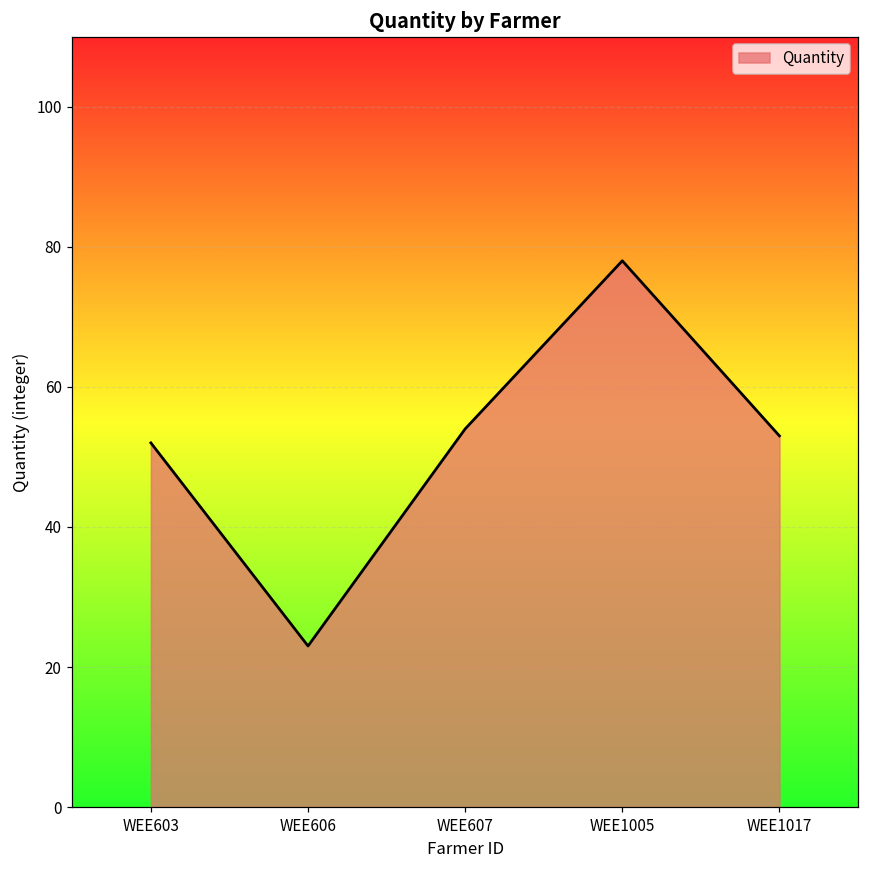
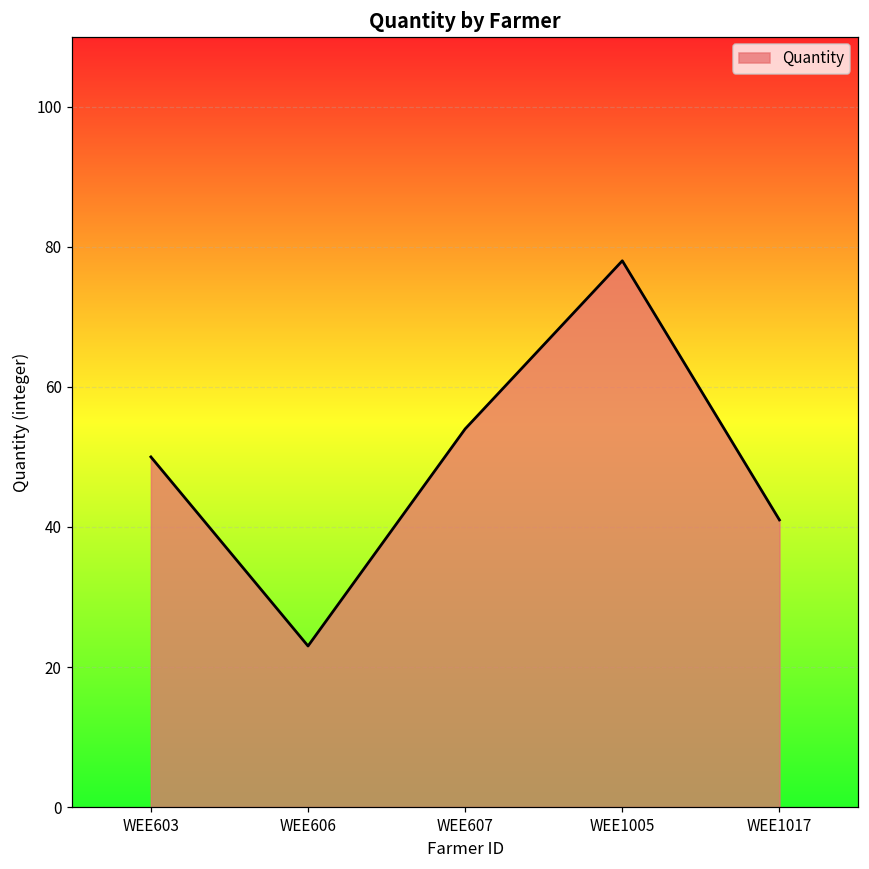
WEE603: 52 -> 50
WEE1017: 53 -> 41
